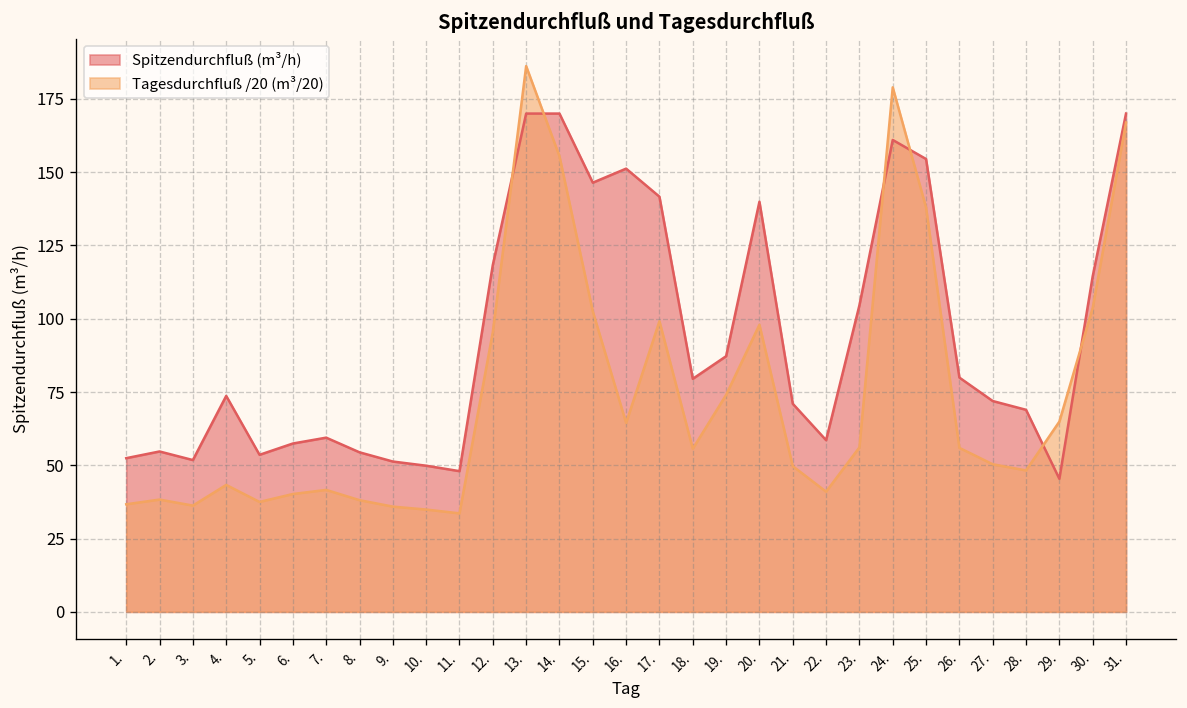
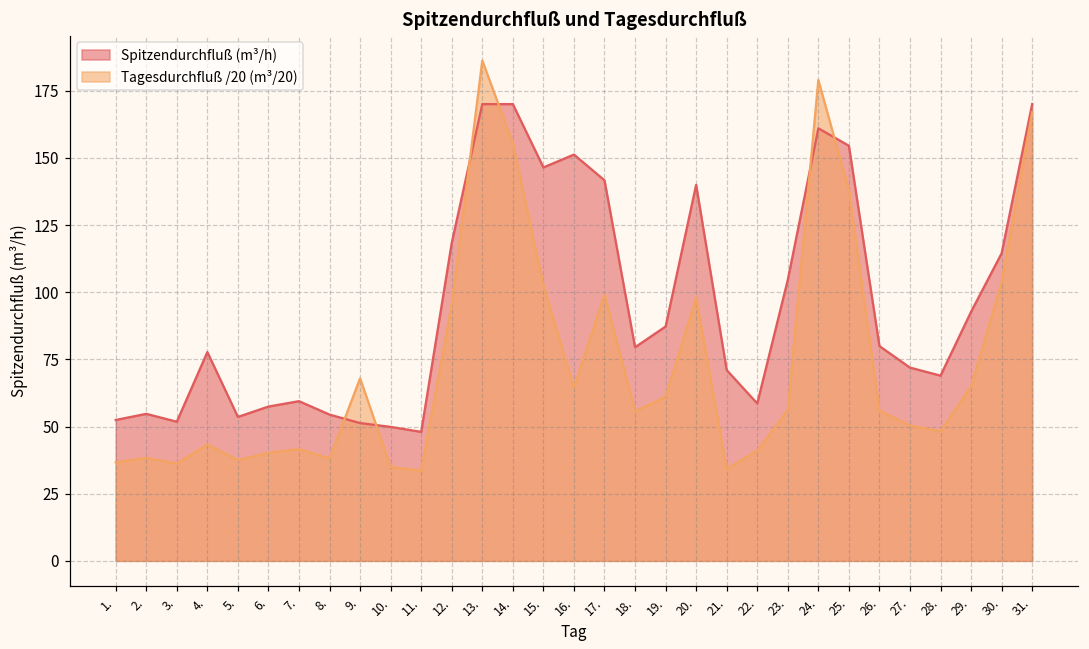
Spitzendurchfluß (m³/h), 4.: 74 -> 78
Tagesdurchfluß /20 (m³/20), 9.: 36 -> 68
Tagesdurchfluß /20 (m³/20), 19.: 74 -> 61
Tagesdurchfluß /20 (m³/20), 21.: 50 -> 34
Spitzendurchfluß (m³/h), 29.: 45 -> 93
